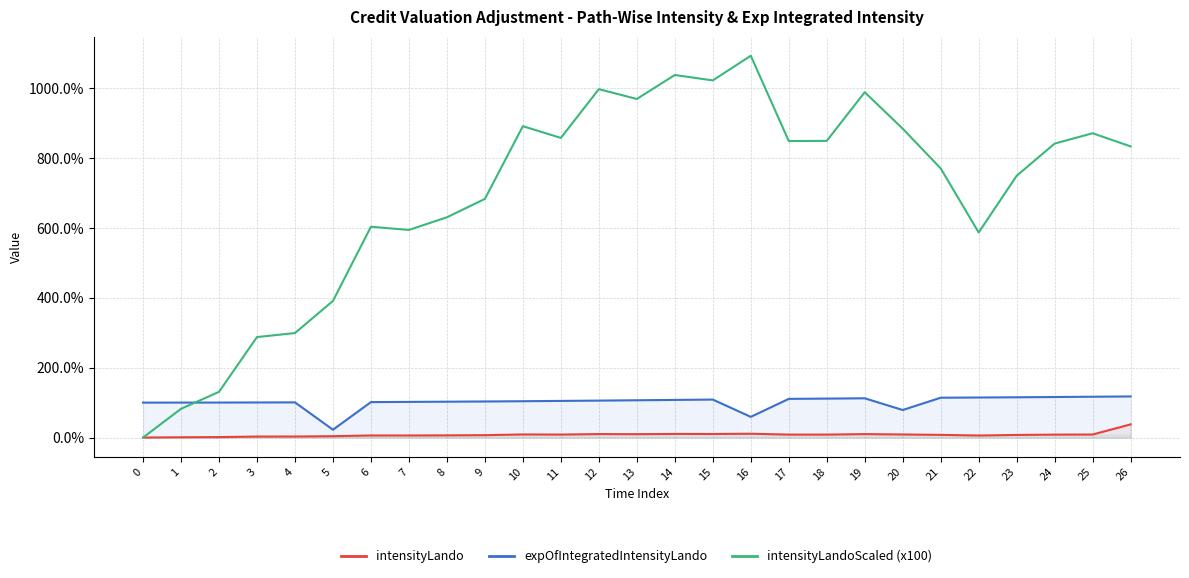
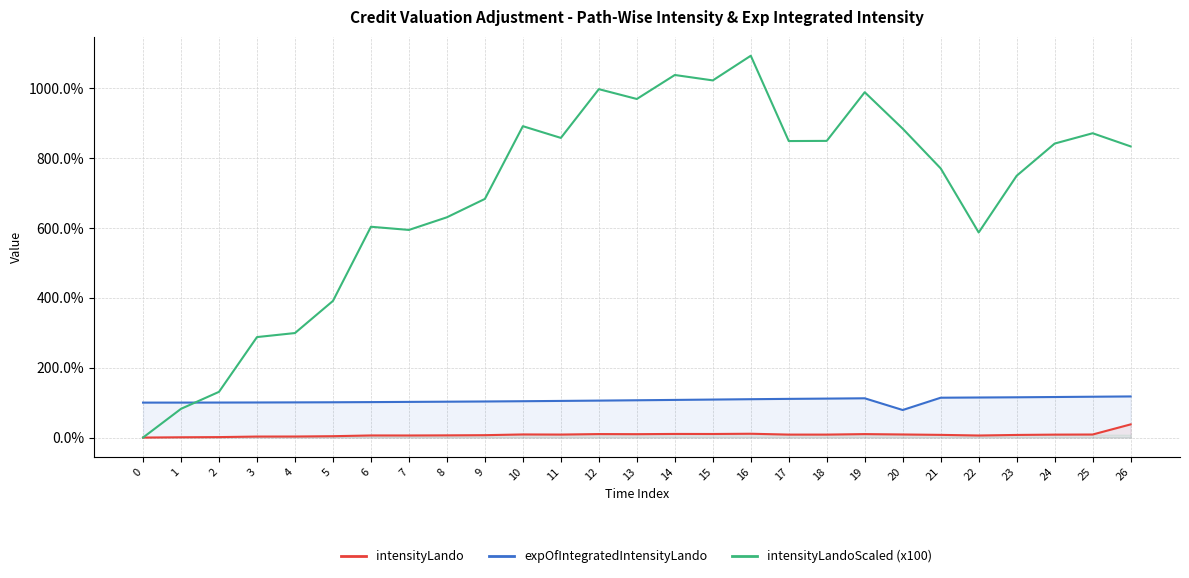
expOfIntegratedIntensityLando, 5: 20% -> 100%
expOfIntegratedIntensityLando, 16: 60% -> 110%
